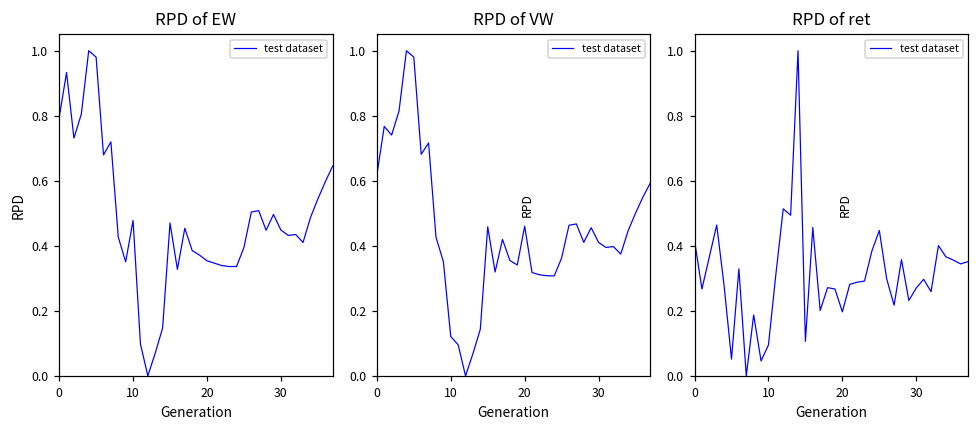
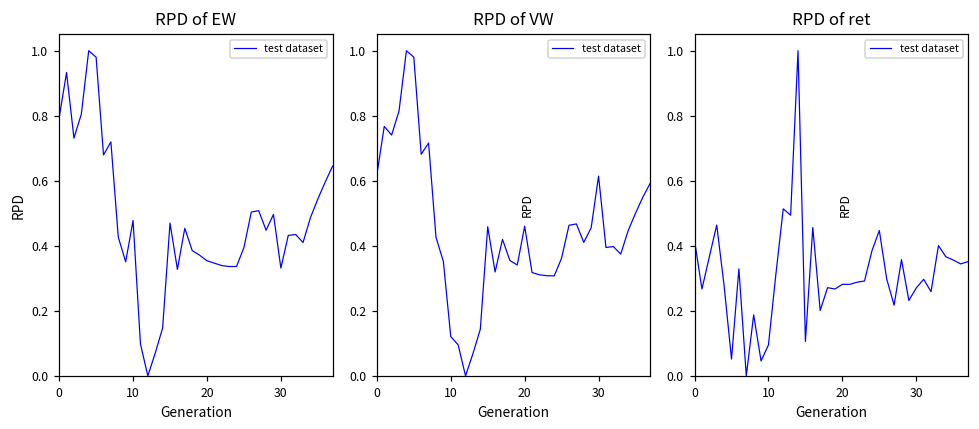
RPD of EW, 30: 0.45 -> 0.33
RPD of VW, 30: 0.41 -> 0.61
RPD of ret, 20: 0.20 -> 0.28
